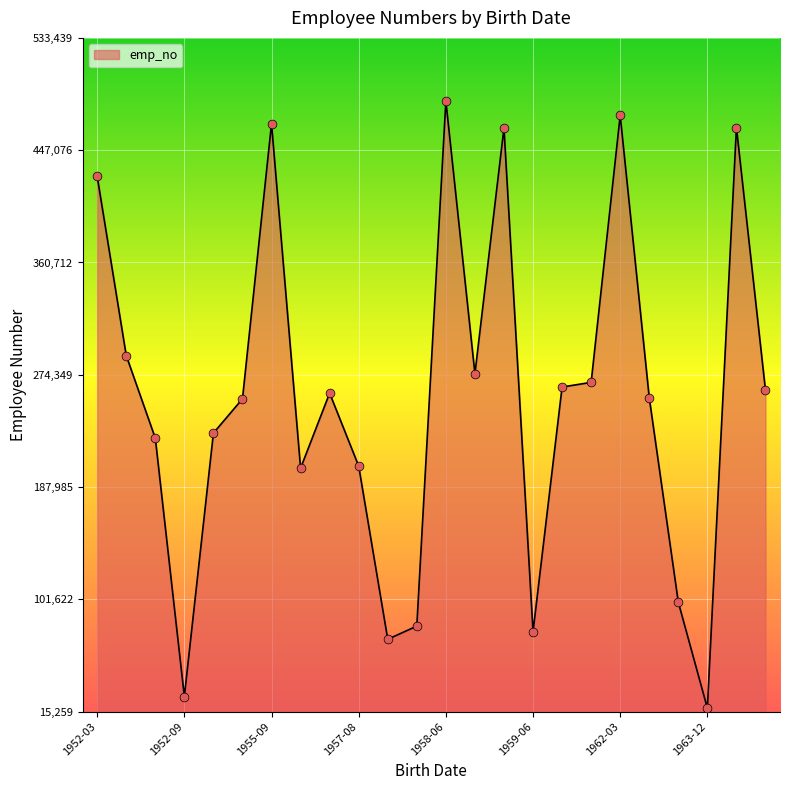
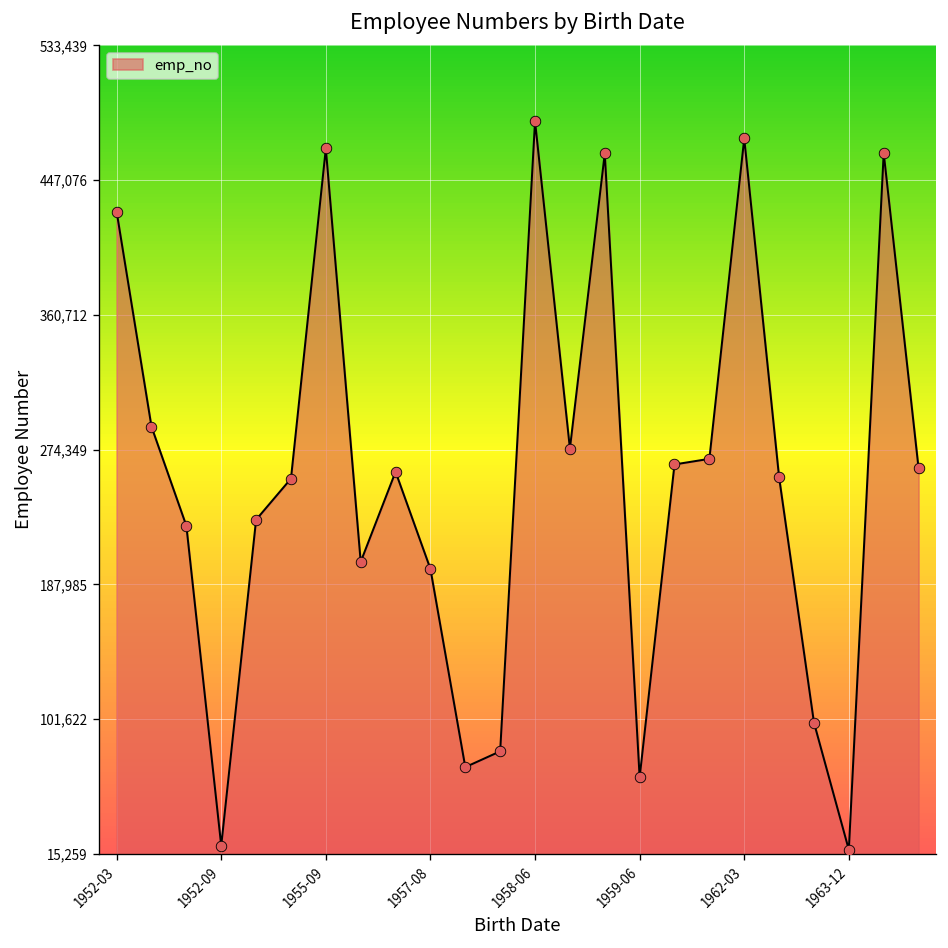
1952-09: 27,000 -> 21,000
1957-08: 204,000 -> 198,000
1959-06: 77,000 -> 64,000
